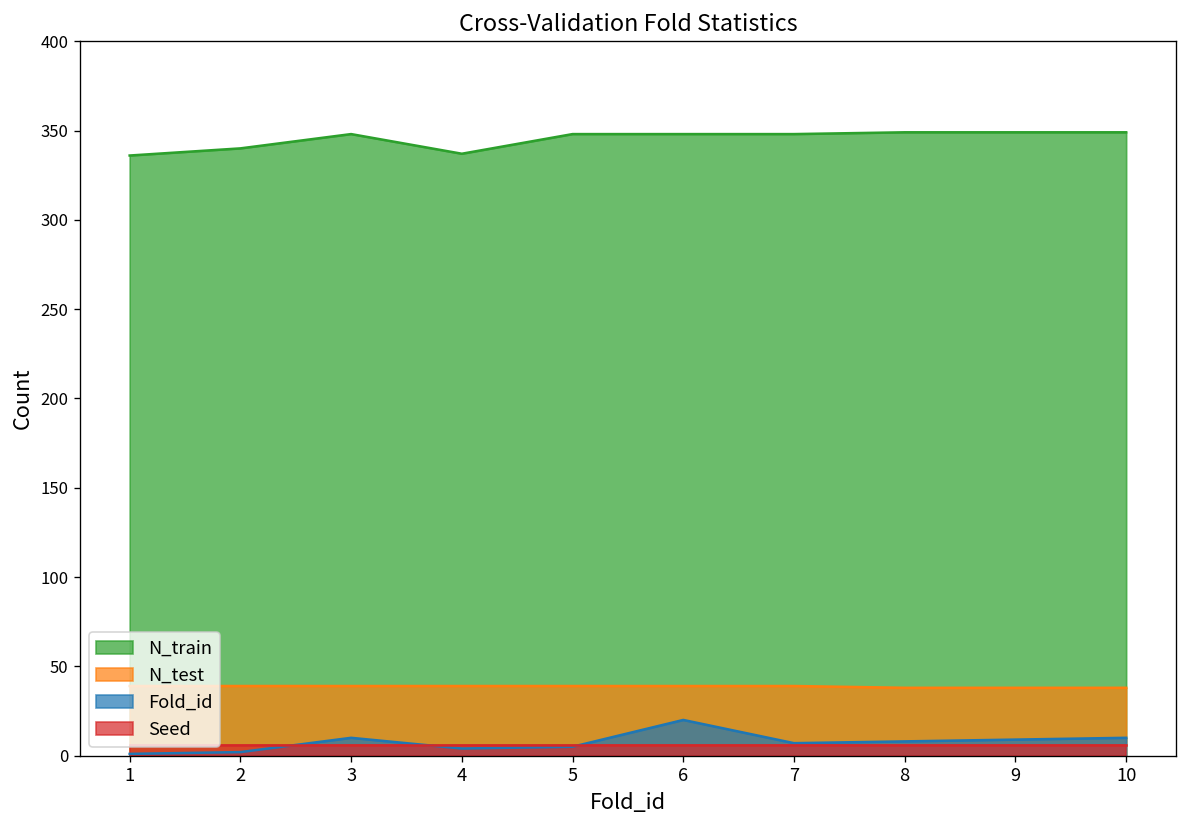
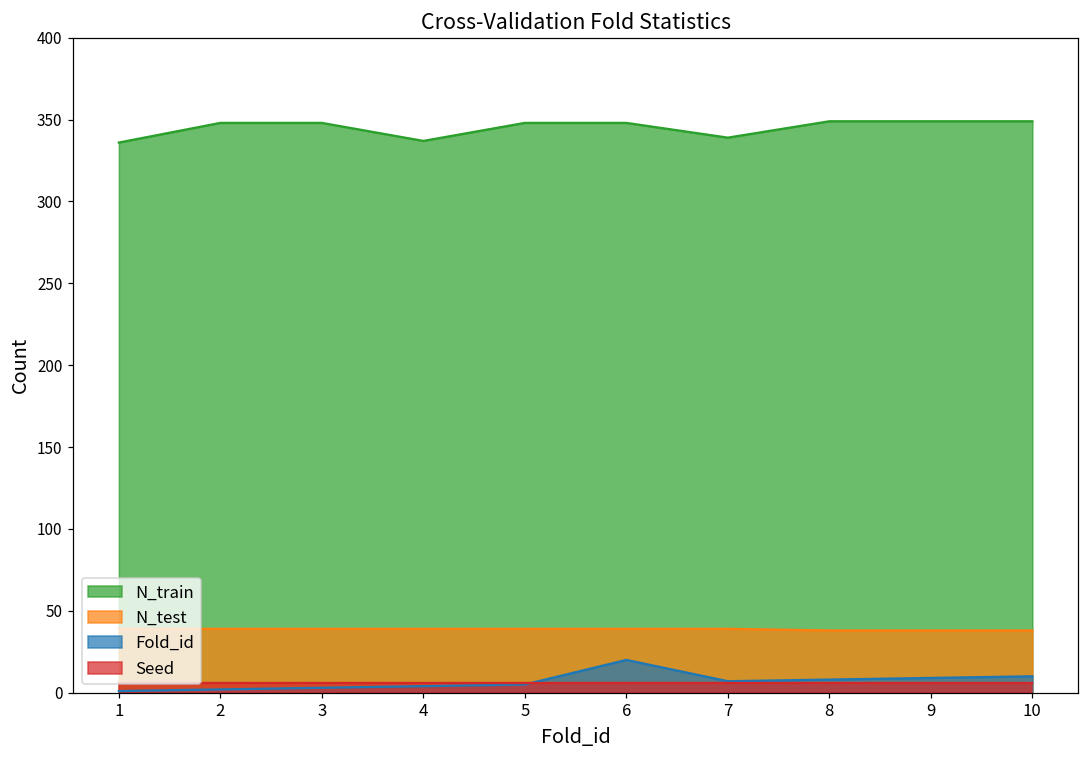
N_train, 2: 340 -> 348
Fold_id, 3: 10 -> 3
N_train, 7: 348 -> 339
